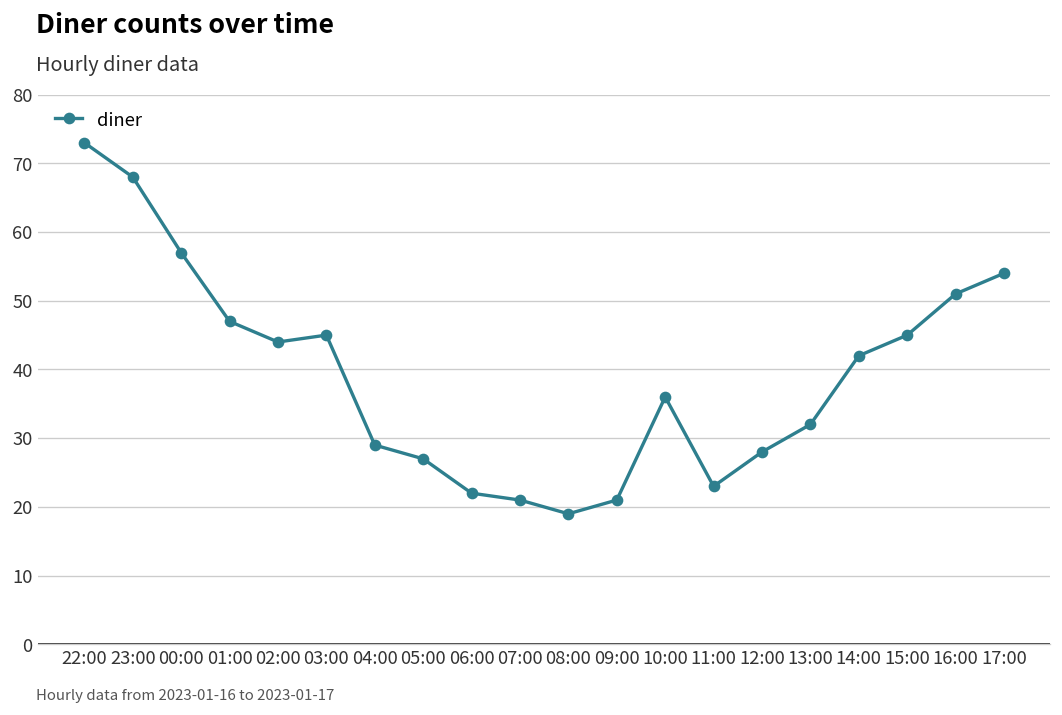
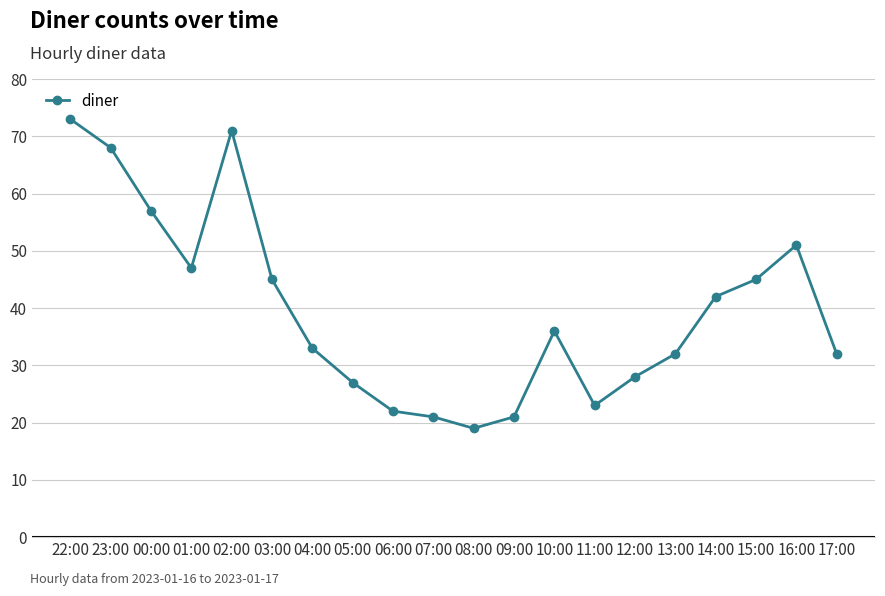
02:00: 44 -> 71
04:00: 29 -> 33
17:00: 54 -> 32
